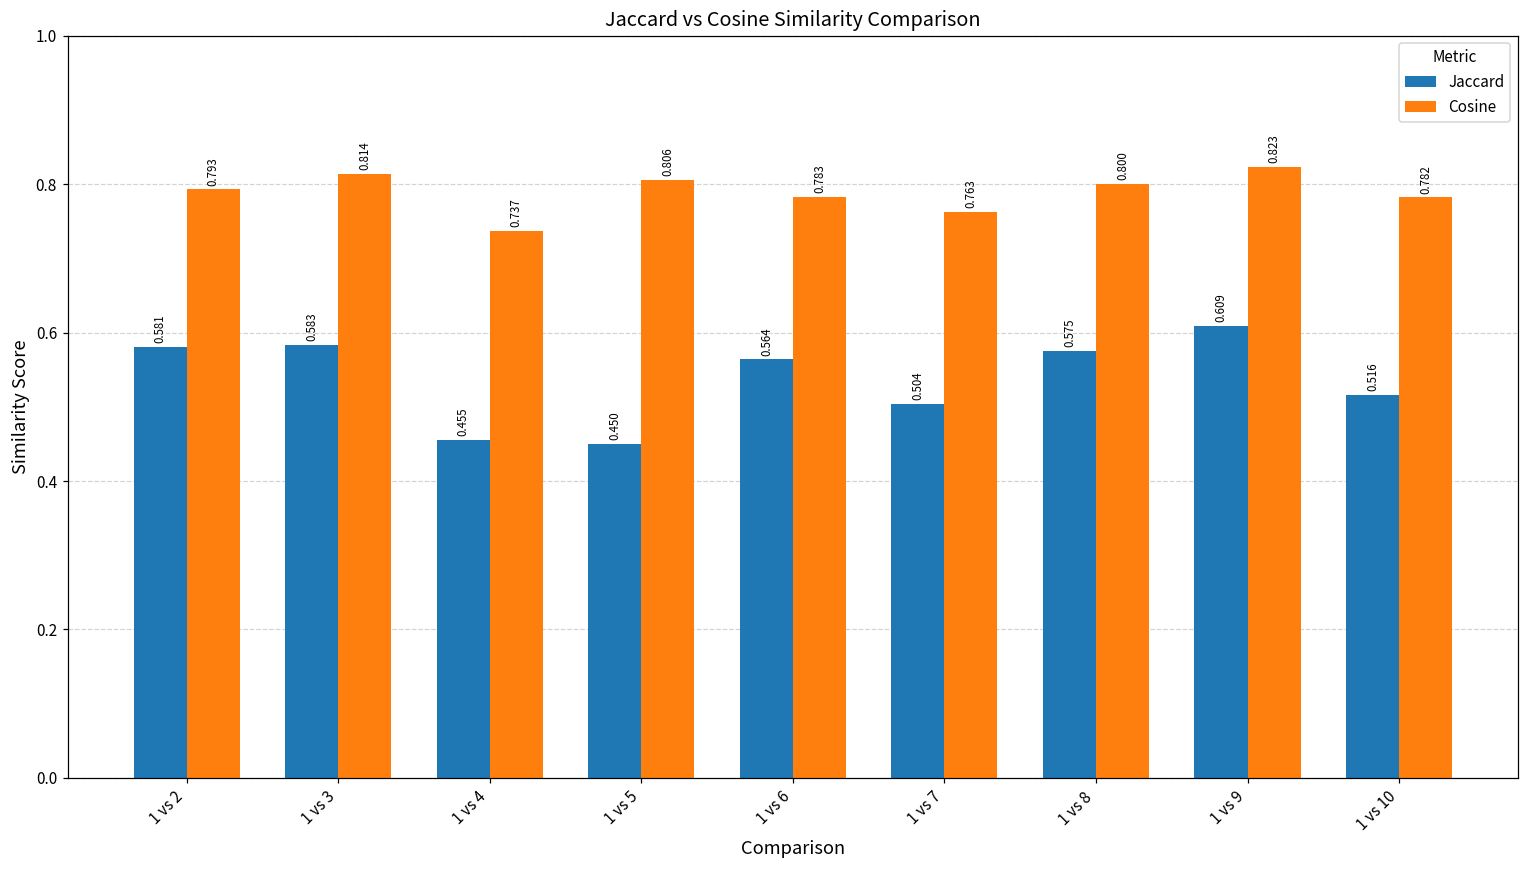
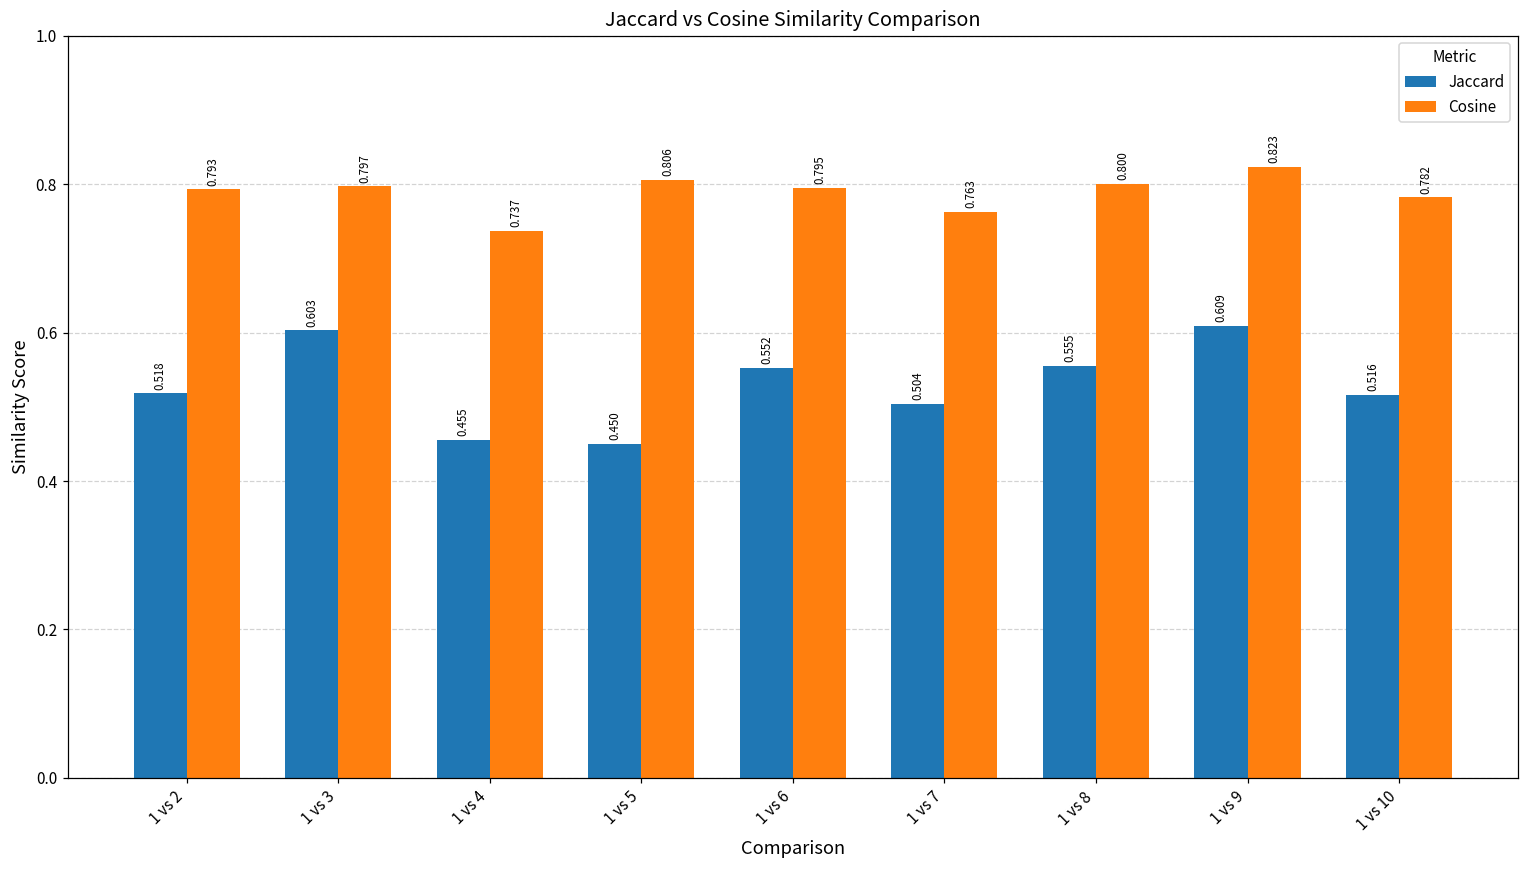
Jaccard, 1 vs 2: 0.581 -> 0.518
Jaccard, 1 vs 3: 0.583 -> 0.603
Cosine, 1 vs 3: 0.814 -> 0.797
Jaccard, 1 vs 6: 0.564 -> 0.552
Cosine, 1 vs 6: 0.783 -> 0.795
Jaccard, 1 vs 8: 0.575 -> 0.555
